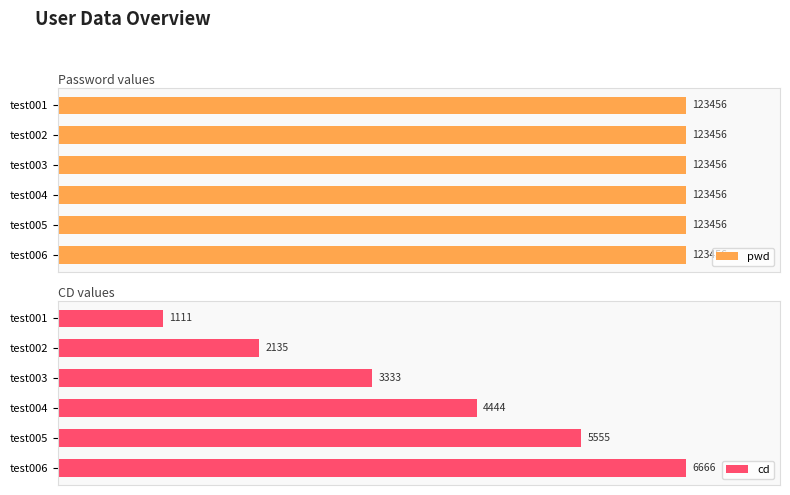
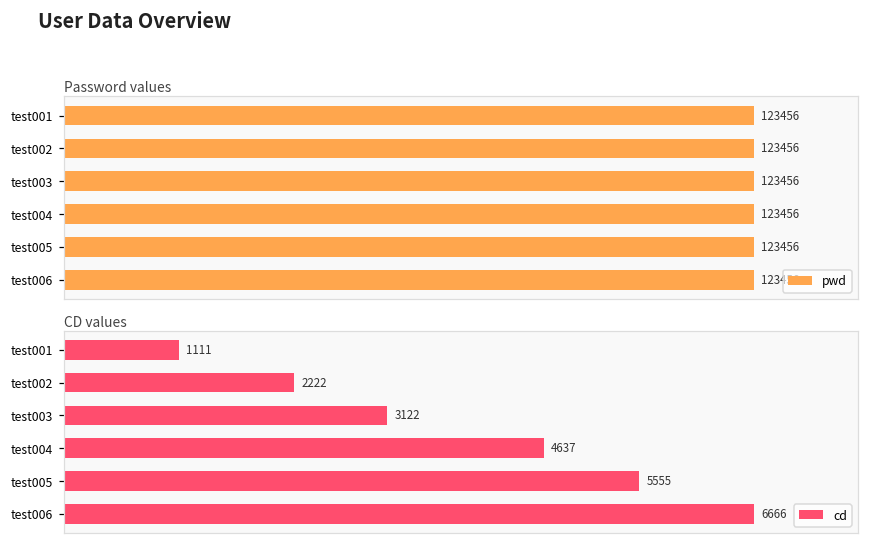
CD values, test002: 2135 -> 2222
CD values, test003: 3333 -> 3122
CD values, test004: 4444 -> 4637
